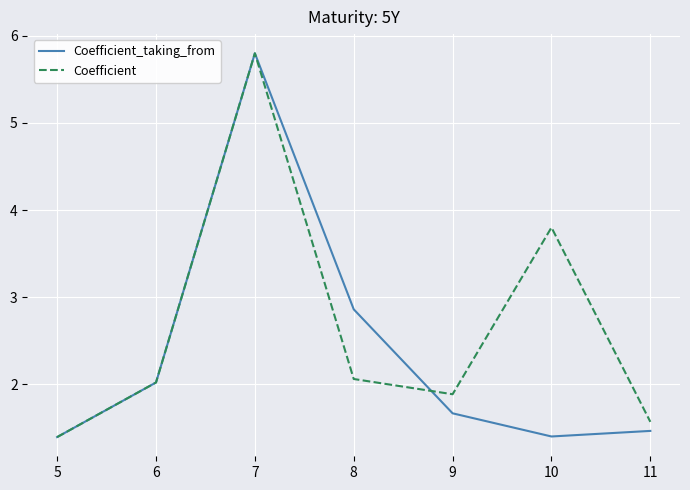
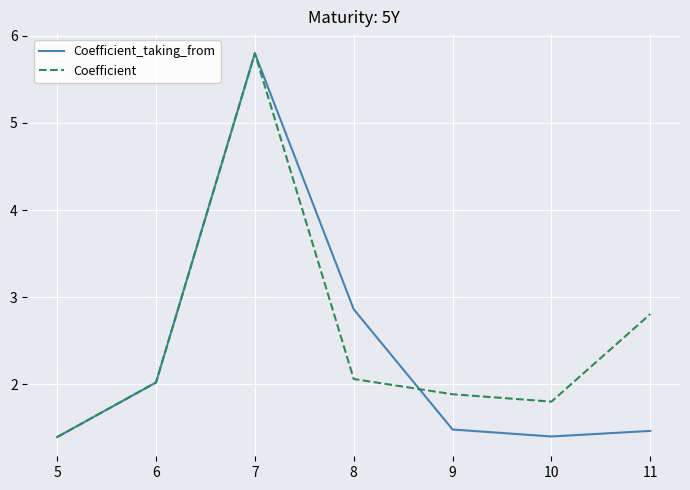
Coefficient_taking_from, 9: 1.7 -> 1.5
Coefficient, 10: 3.8 -> 1.8
Coefficient, 11: 1.6 -> 2.8
